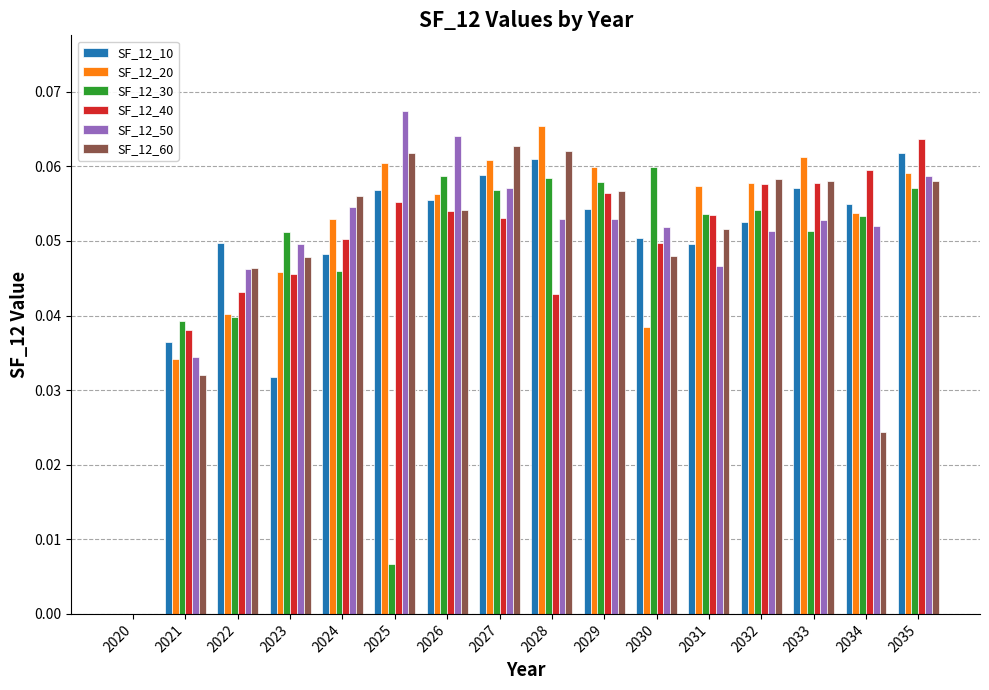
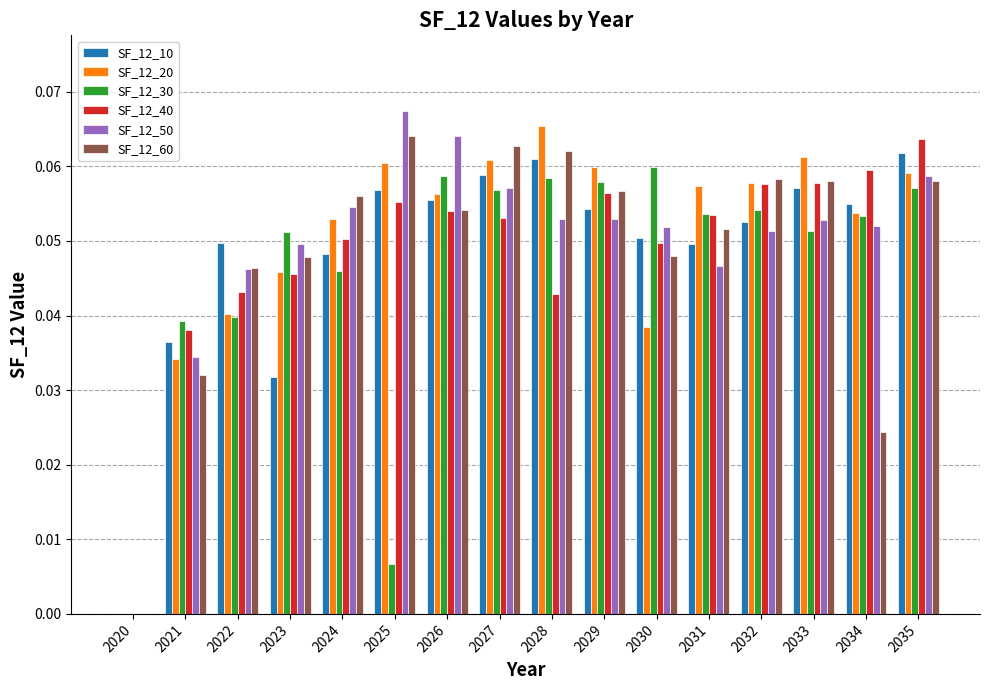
SF_12_60, 2025: 0.062 -> 0.064
